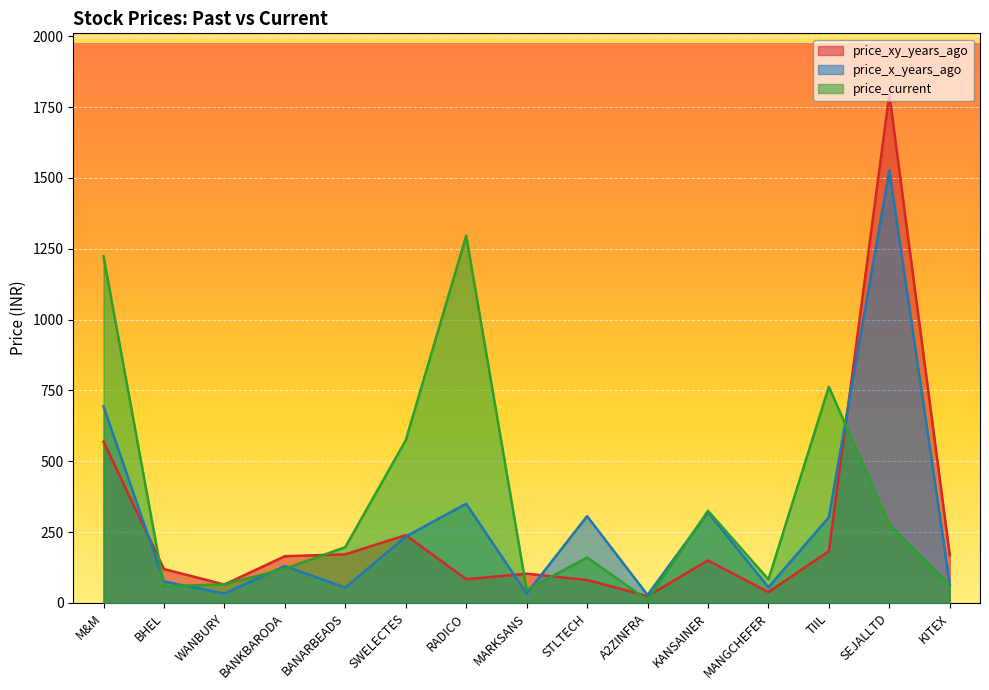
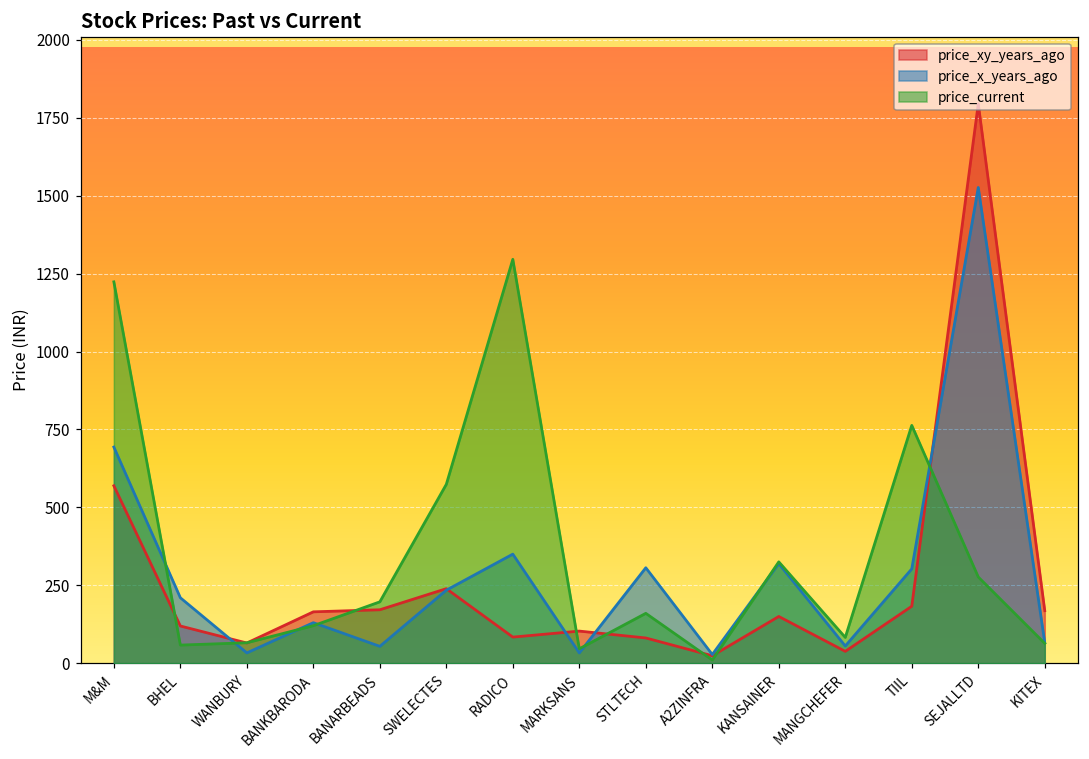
price_x_years_ago, BHEL: 80 -> 210
